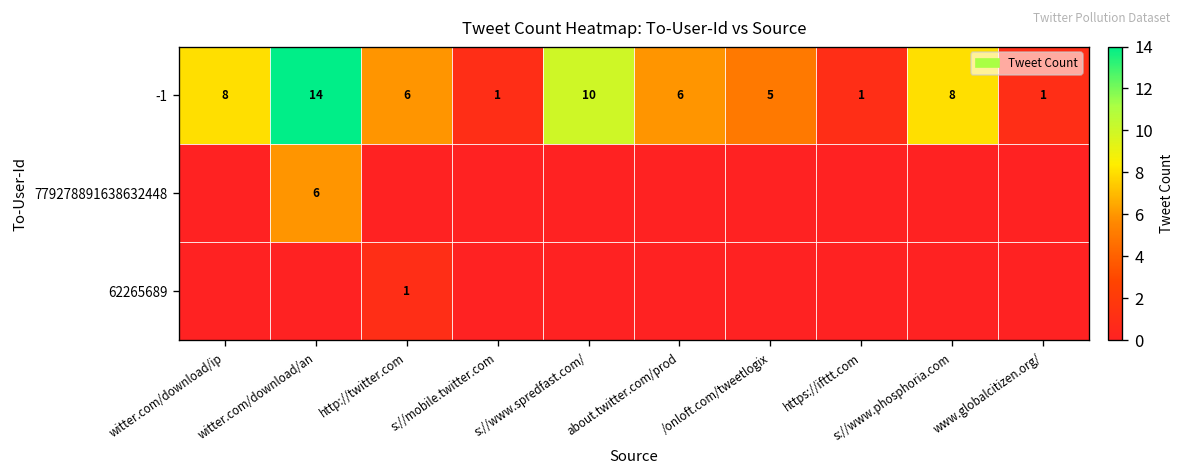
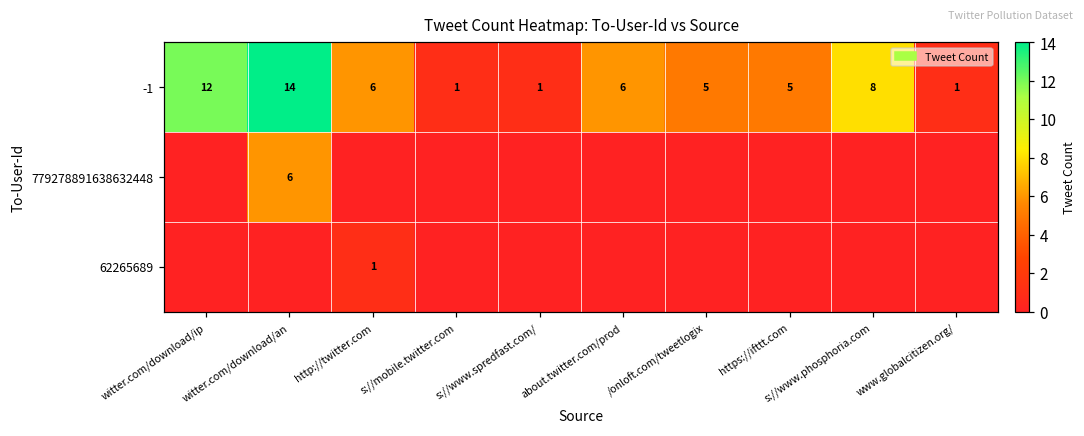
-1, witter.com/download/ip: 8 -> 12
-1, s://www.spredfast.com/: 10 -> 1
-1, https://ifttt.com: 1 -> 5
